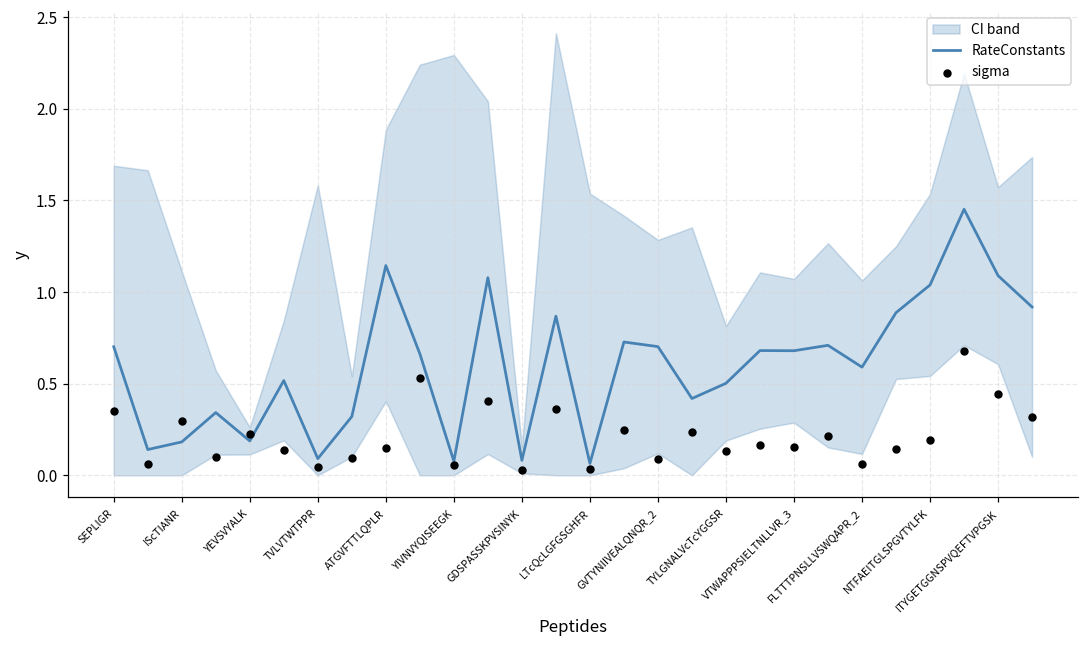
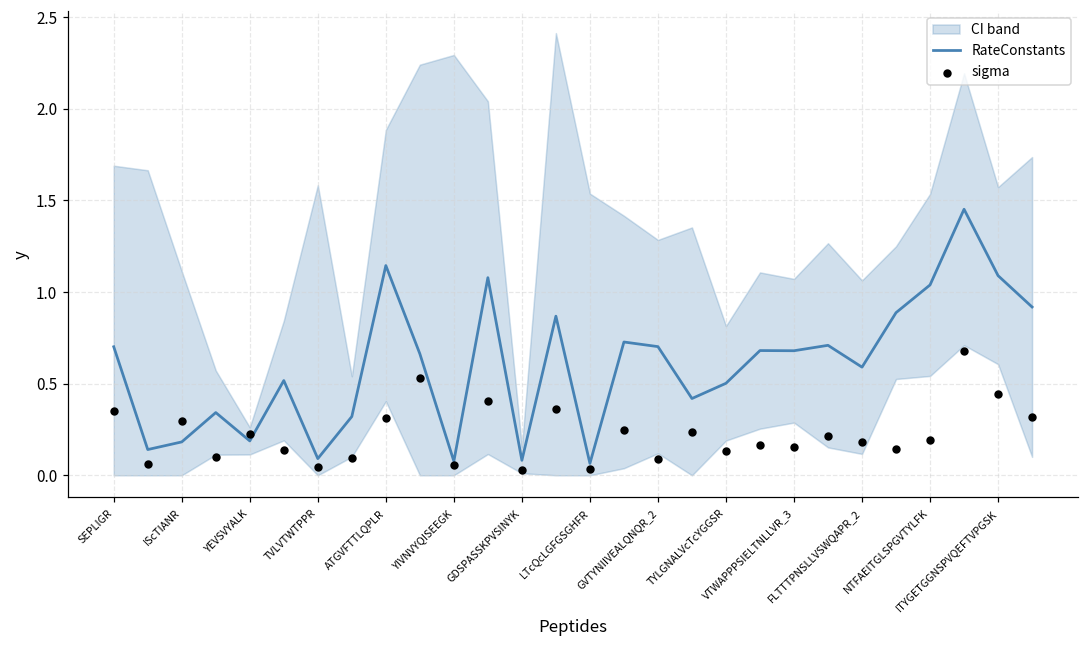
sigma, ATGVFTTLQPLR: 0.15 -> 0.31
sigma, FLTTTPNSLLVSWQAPR_2: 0.06 -> 0.18
